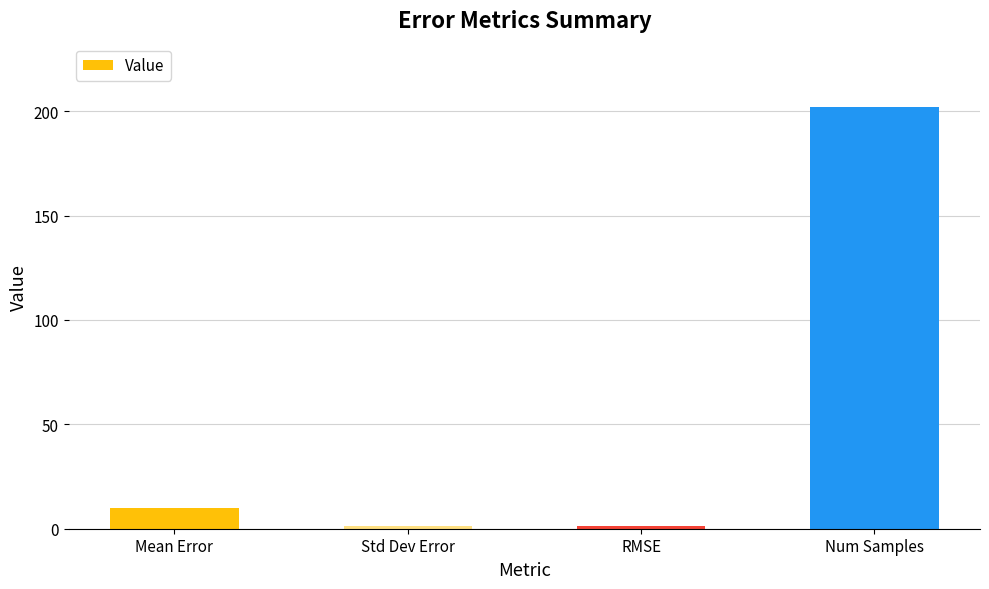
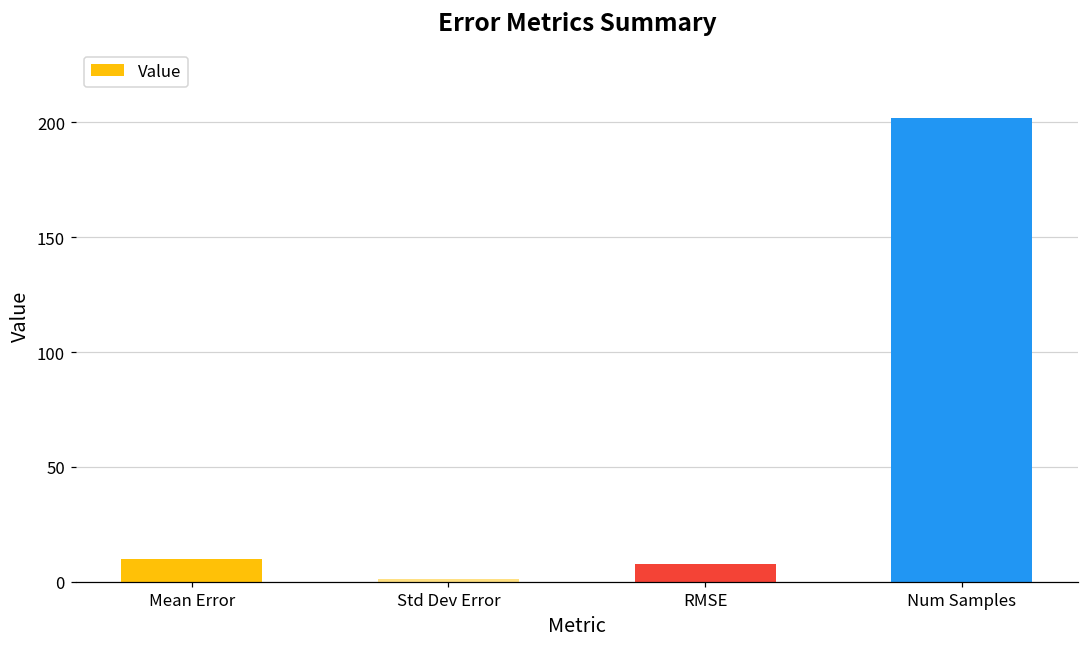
RMSE: 1 -> 8
